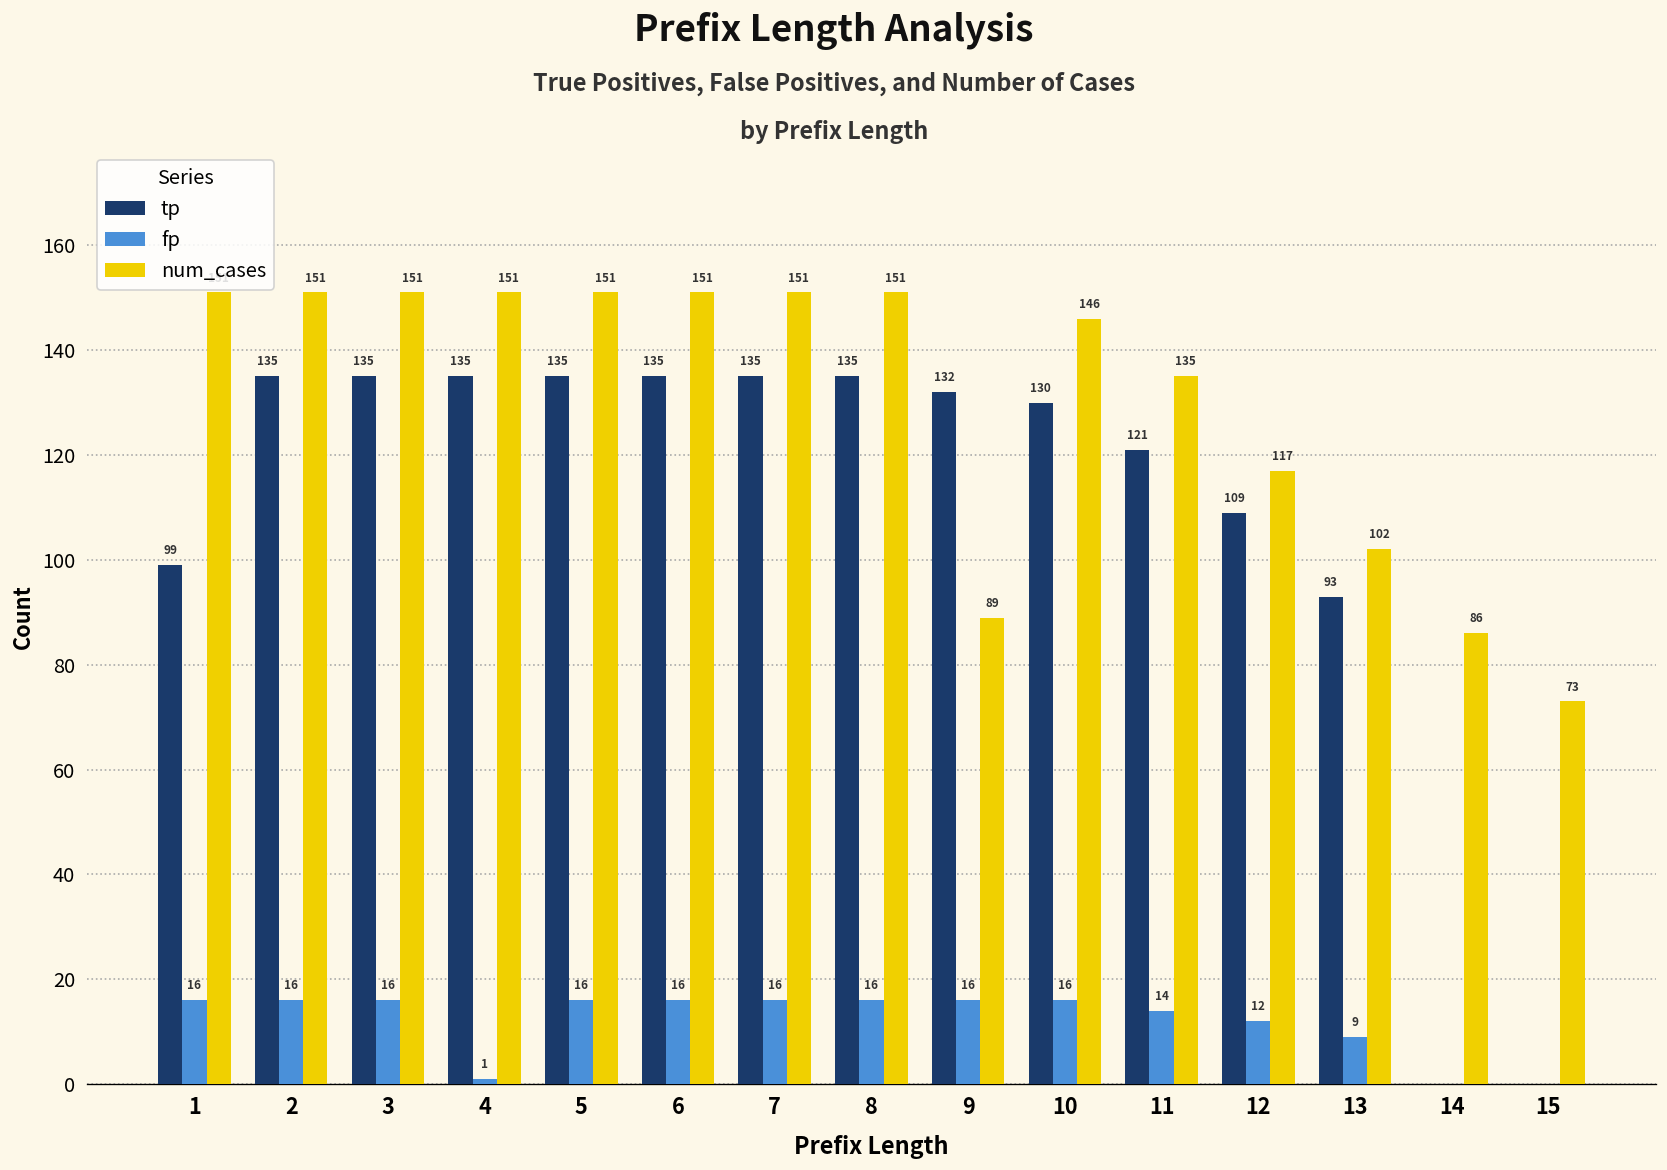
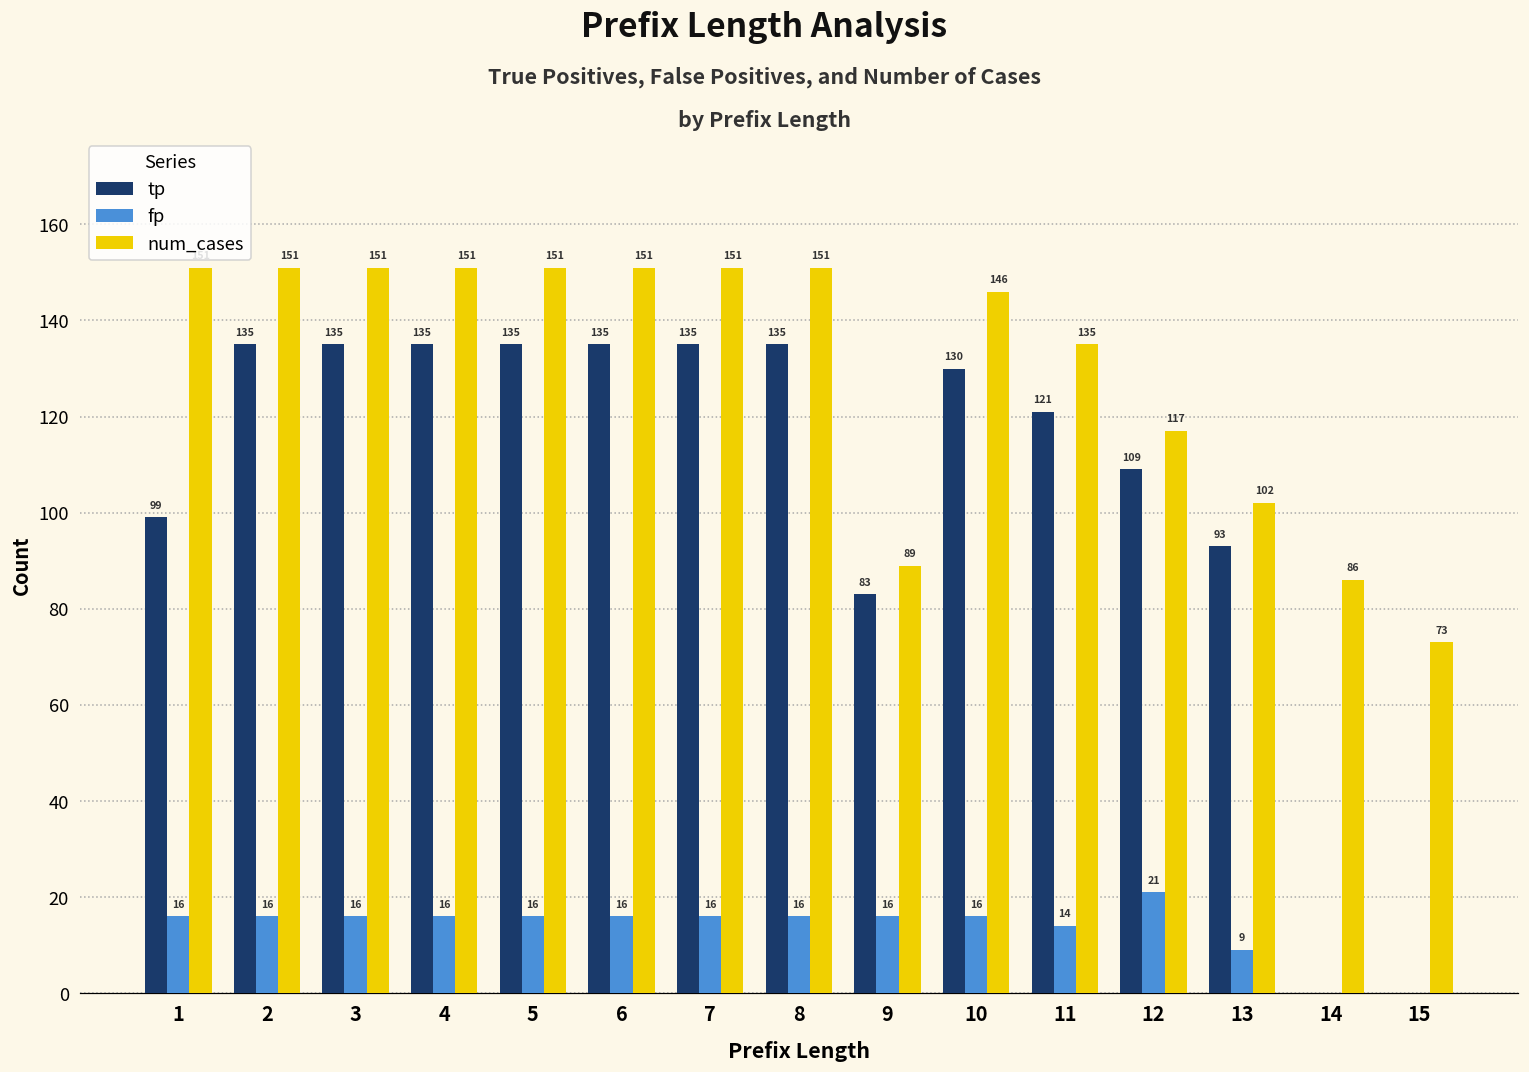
fp, 4: 1 -> 16
tp, 9: 132 -> 83
fp, 12: 12 -> 21
